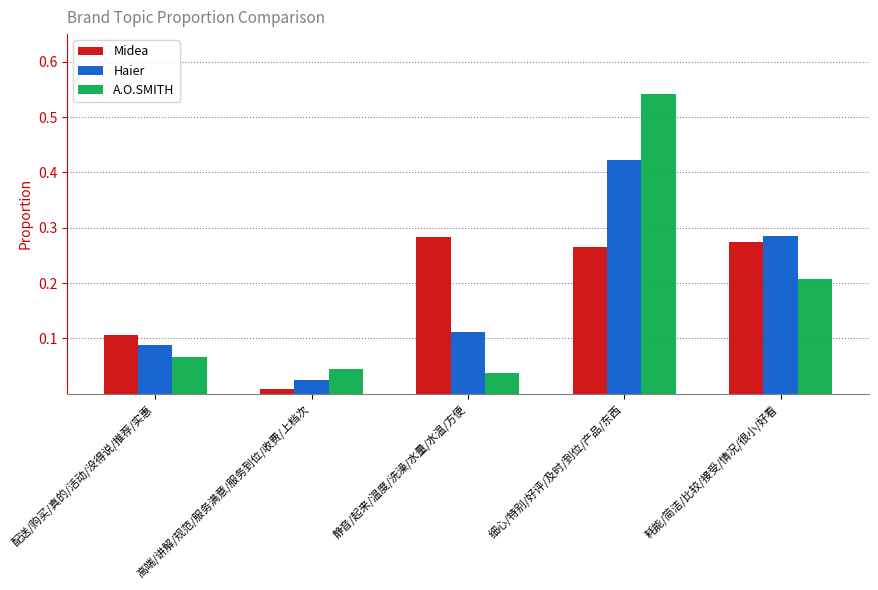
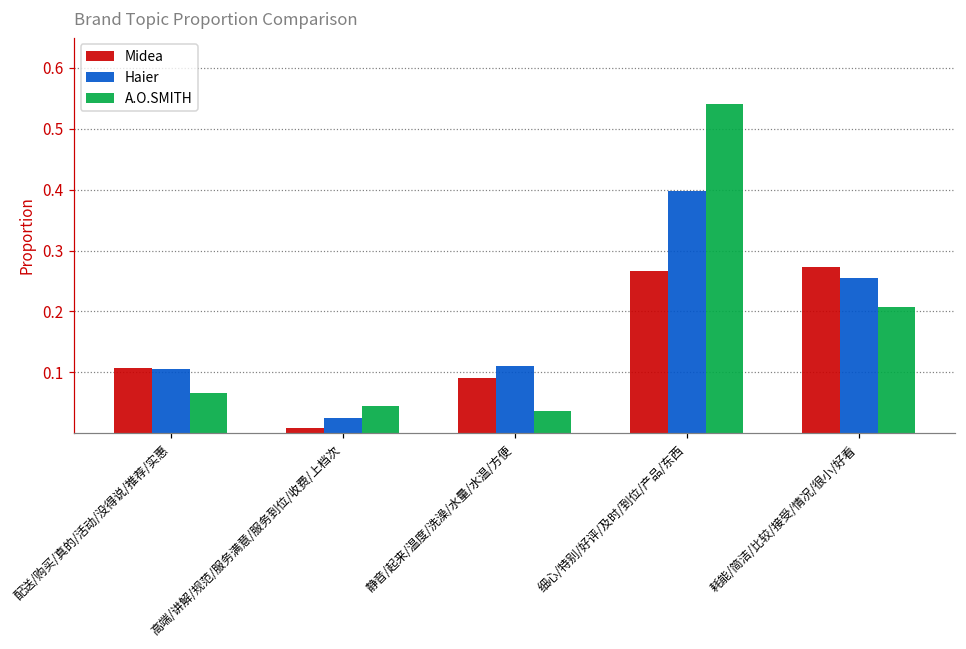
Haier, 配送/购买/真的/活动/没得说/推荐/实惠: 0.09 -> 0.11
Midea, 静音/起来/温度/洗澡/水量/水温/方便: 0.28 -> 0.09
Haier, 细心/特别/好评/及时/到位/产品/东西: 0.42 -> 0.40
Haier, 耗能/简洁/比较/接受/情况/很小/好看: 0.29 -> 0.26
